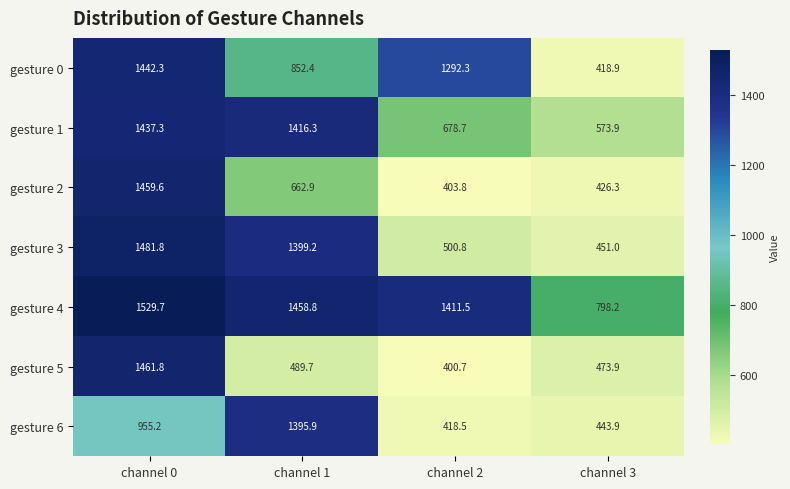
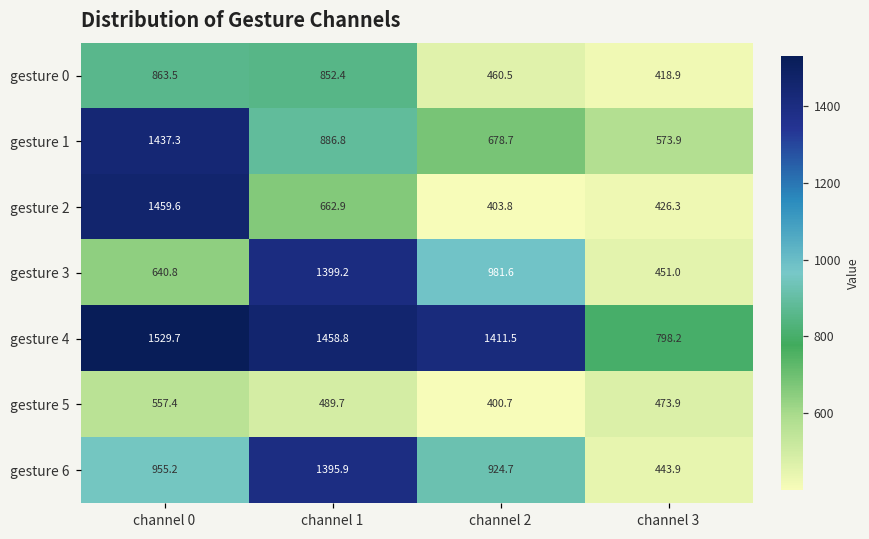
gesture 0, channel 0: 1442.3 -> 863.5
gesture 0, channel 2: 1292.3 -> 460.5
gesture 1, channel 1: 1416.3 -> 886.8
gesture 3, channel 0: 1481.8 -> 640.8
gesture 3, channel 2: 500.8 -> 981.6
gesture 5, channel 0: 1461.8 -> 557.4
gesture 6, channel 2: 418.5 -> 924.7
